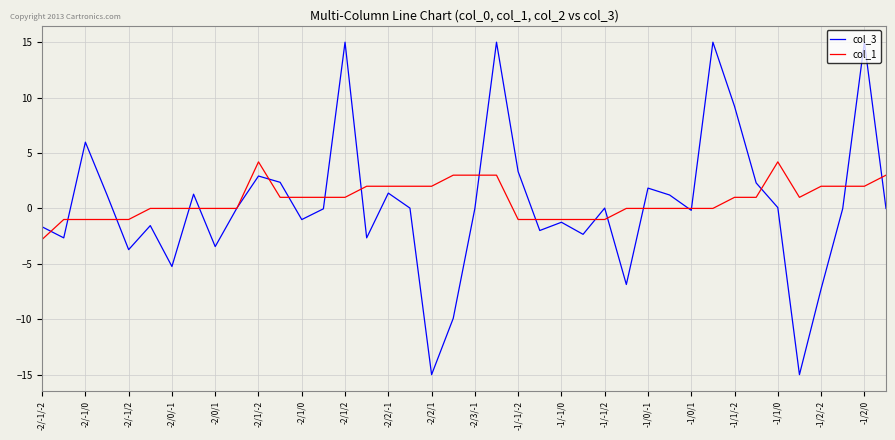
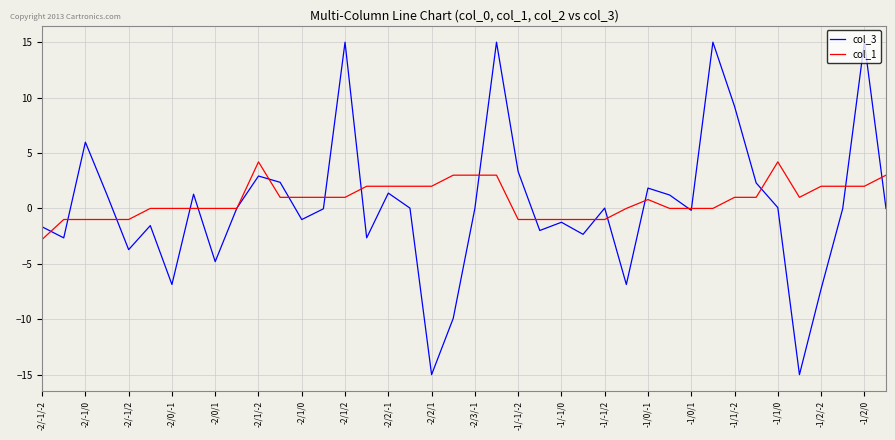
col_3, -2/0/-1: -5.2 -> -6.9
col_3, -2/0/1: -3.4 -> -4.8
col_1, -1/0/-1: 0.0 -> 0.8
